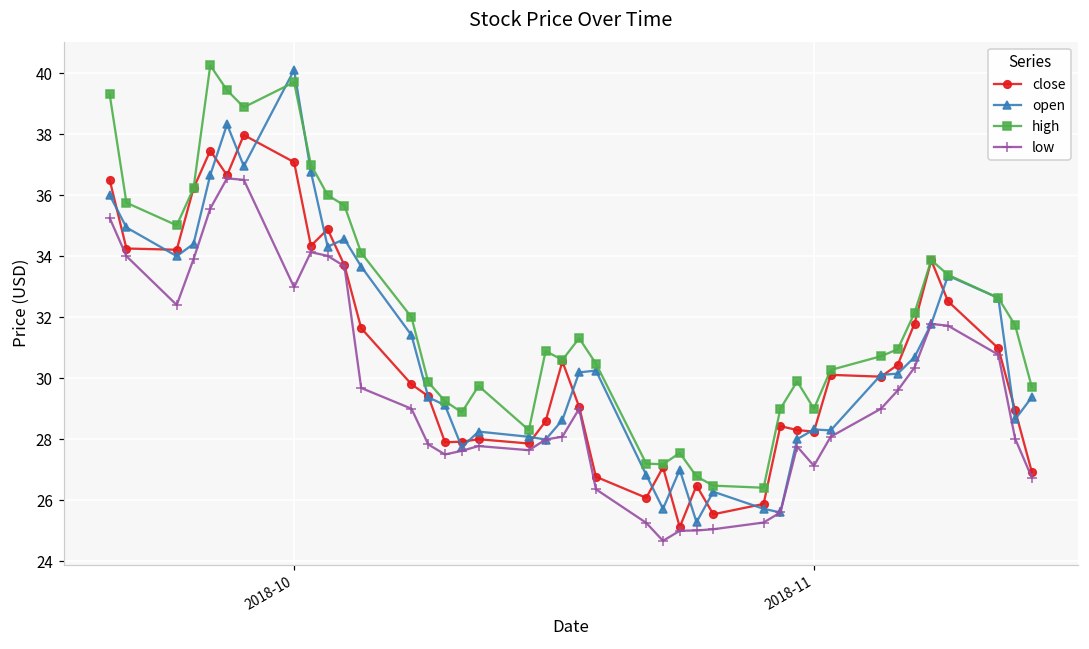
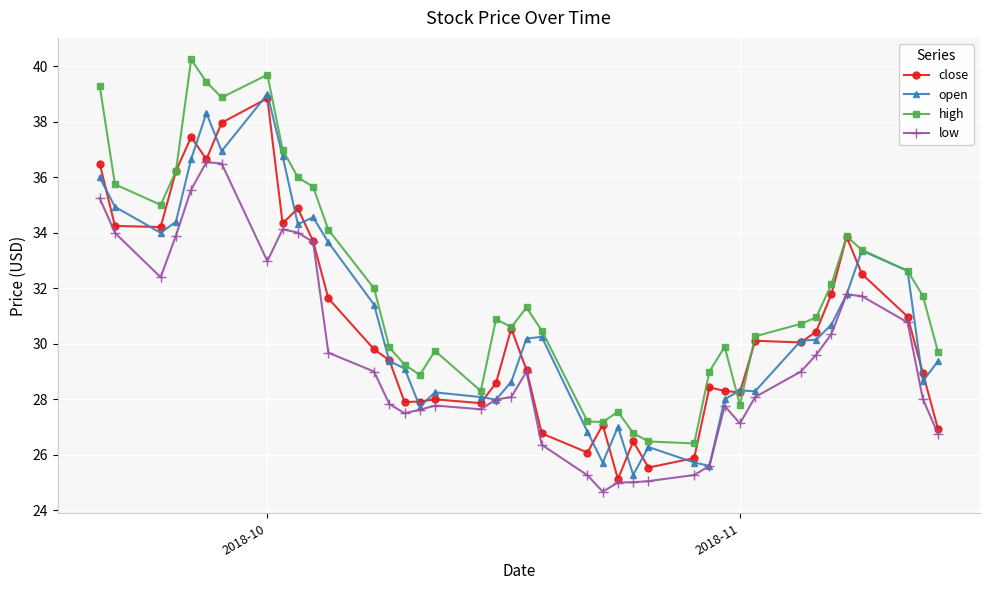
close, 2018-10: 37.1 -> 38.9
open, 2018-10: 40.1 -> 39.0
high, 2018-11: 29.0 -> 27.8
